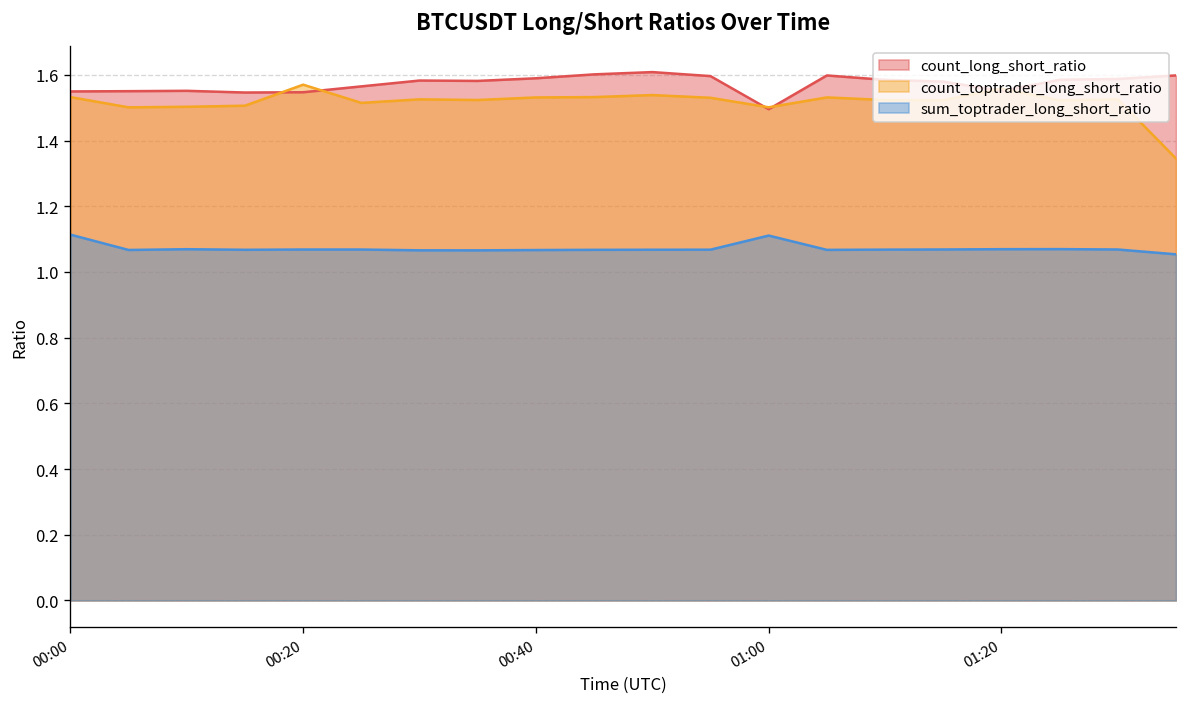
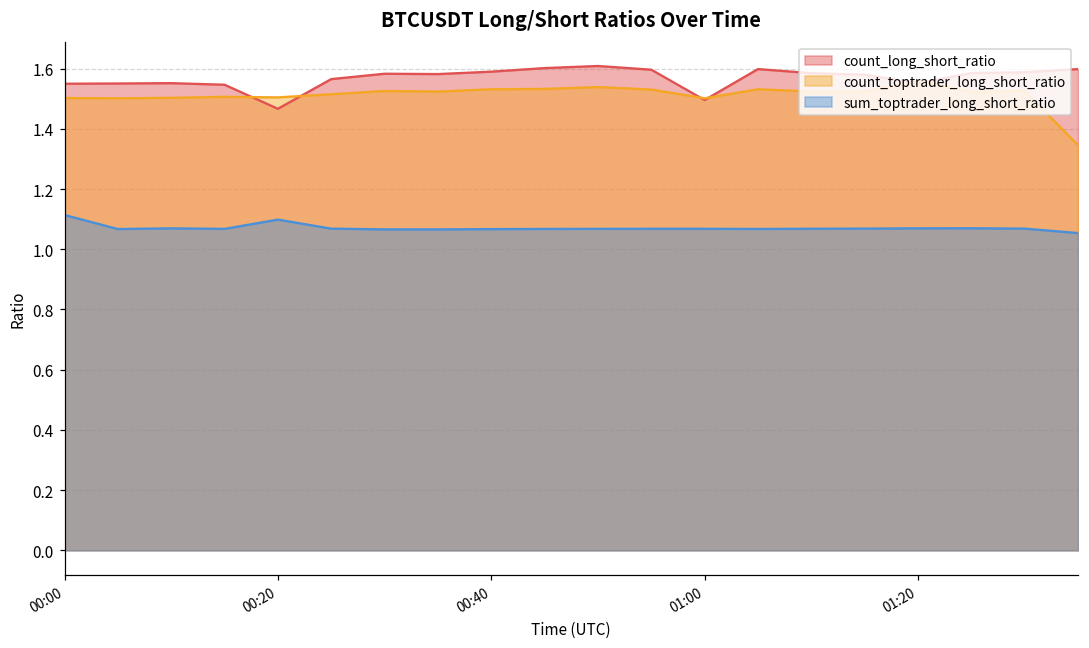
count_toptrader_long_short_ratio, 00:00: 1.53 -> 1.50
count_long_short_ratio, 00:20: 1.55 -> 1.47
count_toptrader_long_short_ratio, 00:20: 1.57 -> 1.50
sum_toptrader_long_short_ratio, 00:20: 1.07 -> 1.10
sum_toptrader_long_short_ratio, 01:00: 1.11 -> 1.07
